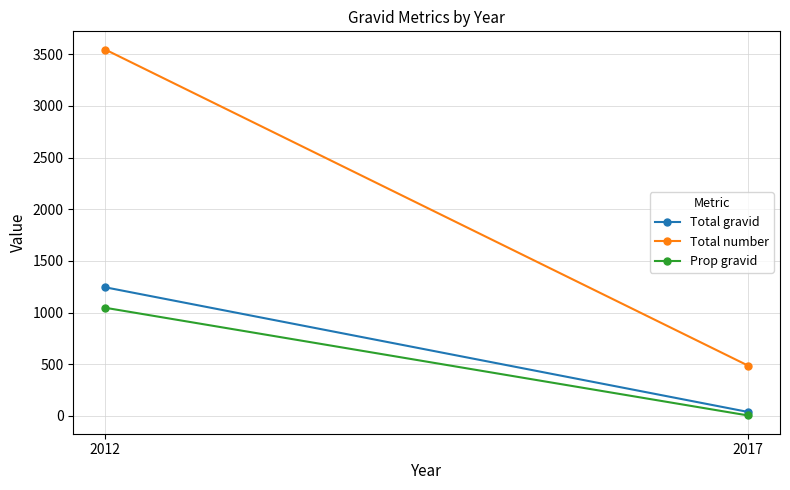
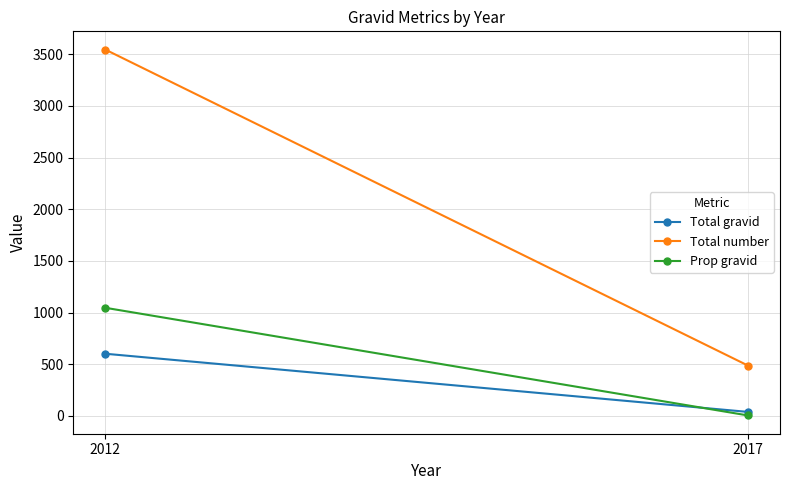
Total gravid, 2012: 1240 -> 600
